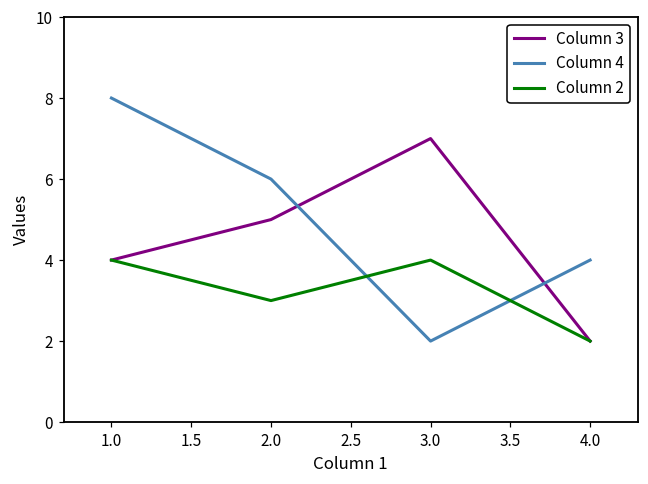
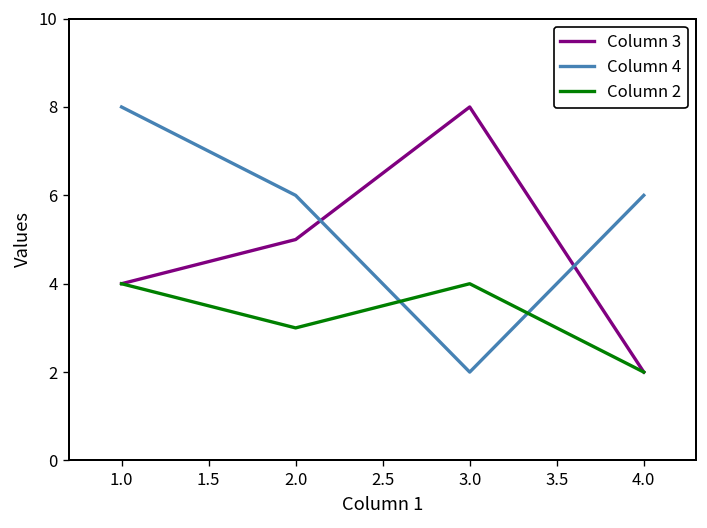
Column 3, 3.0: 7 -> 8
Column 4, 4.0: 4 -> 6
